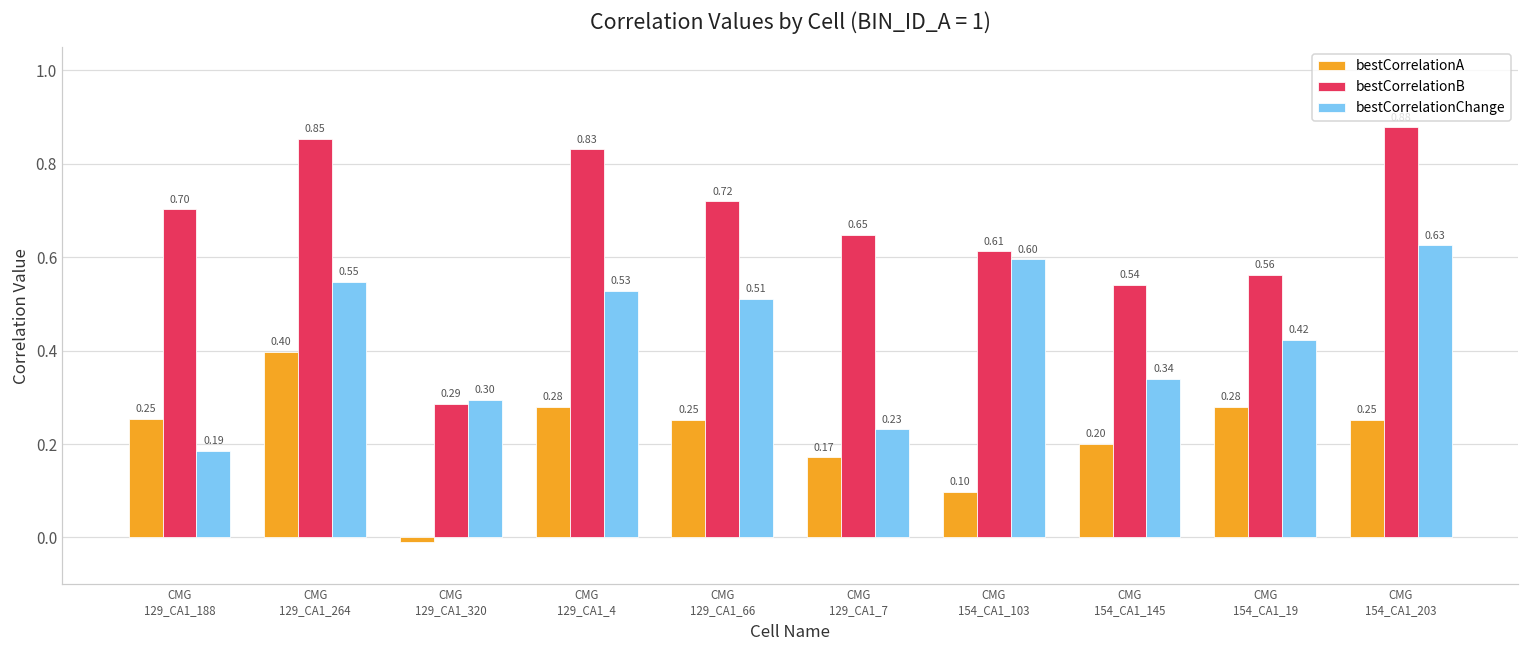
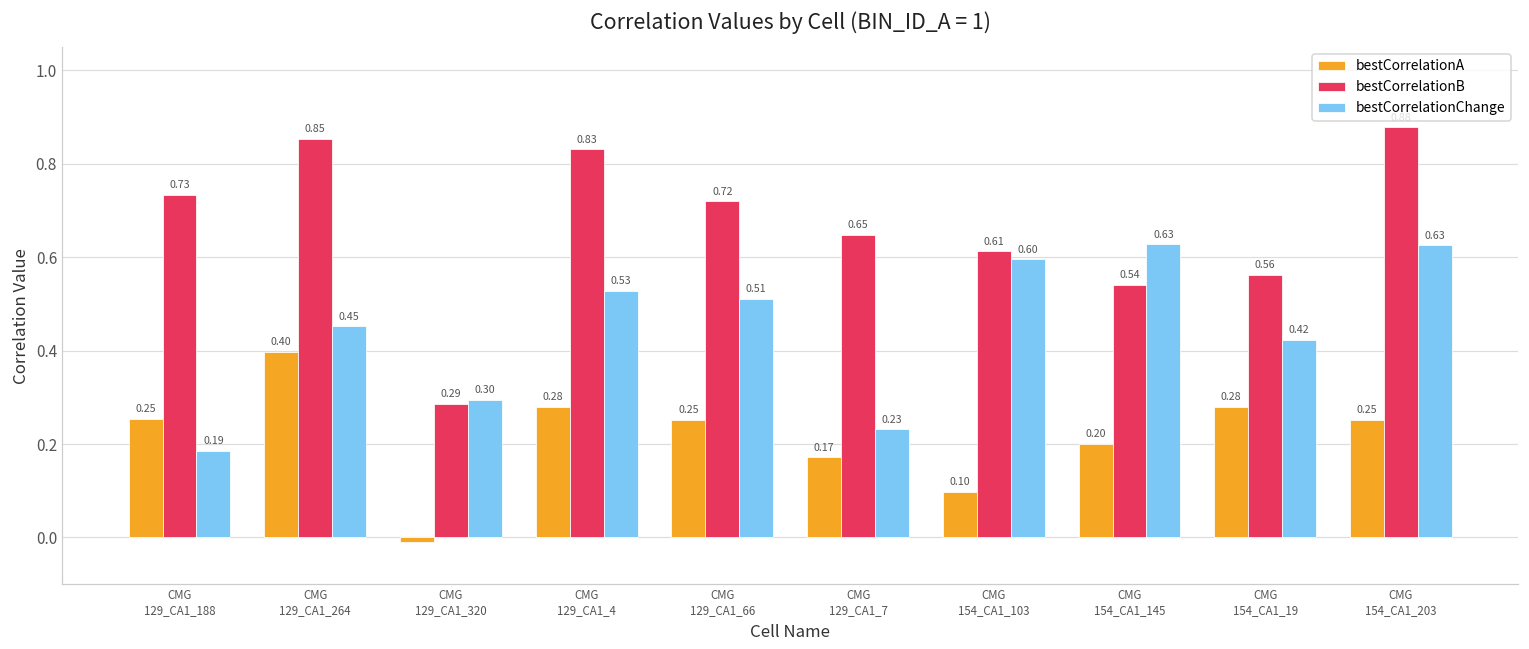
bestCorrelationB, CMG 129_CA1_188: 0.70 -> 0.73
bestCorrelationChange, CMG 129_CA1_264: 0.55 -> 0.45
bestCorrelationChange, CMG 154_CA1_145: 0.34 -> 0.63
